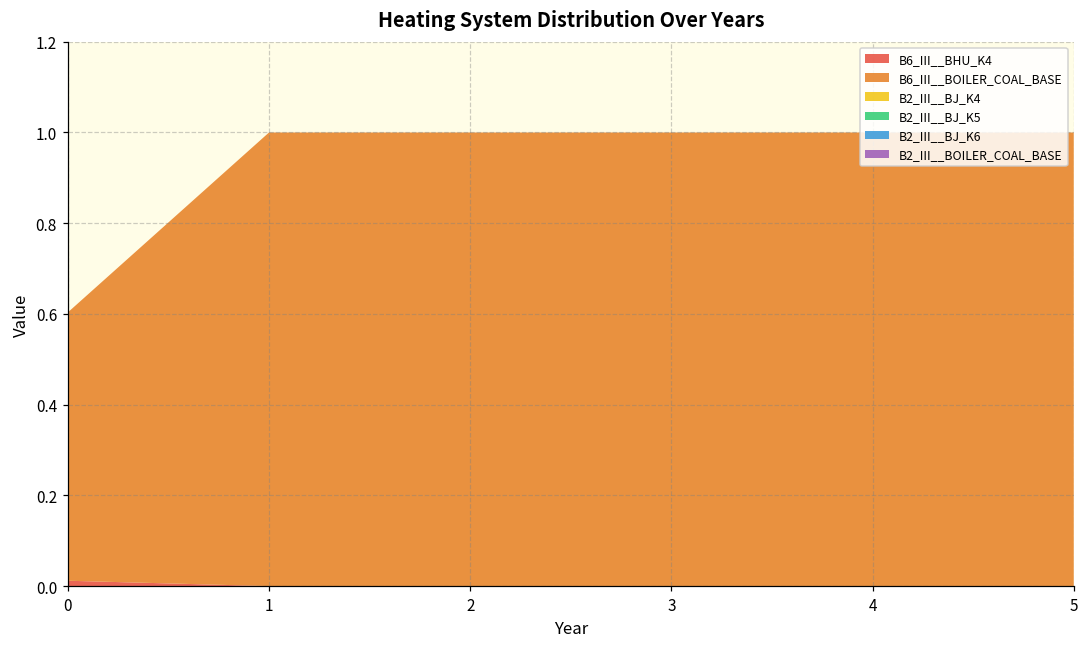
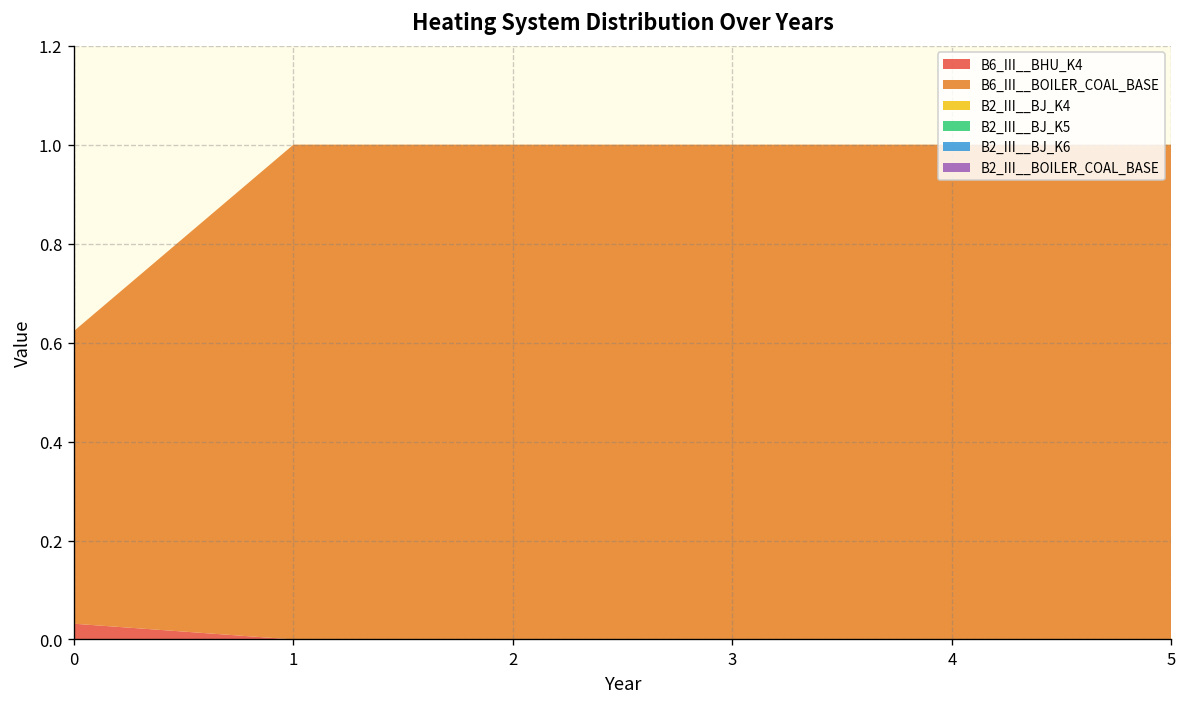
B6_III__BHU_K4, 0: 0.01 -> 0.03
